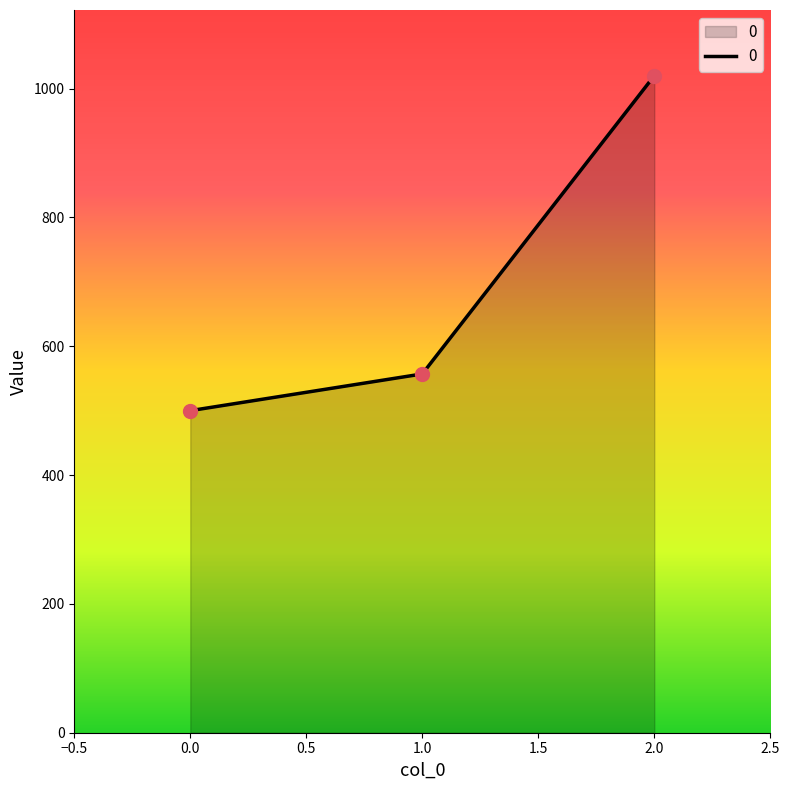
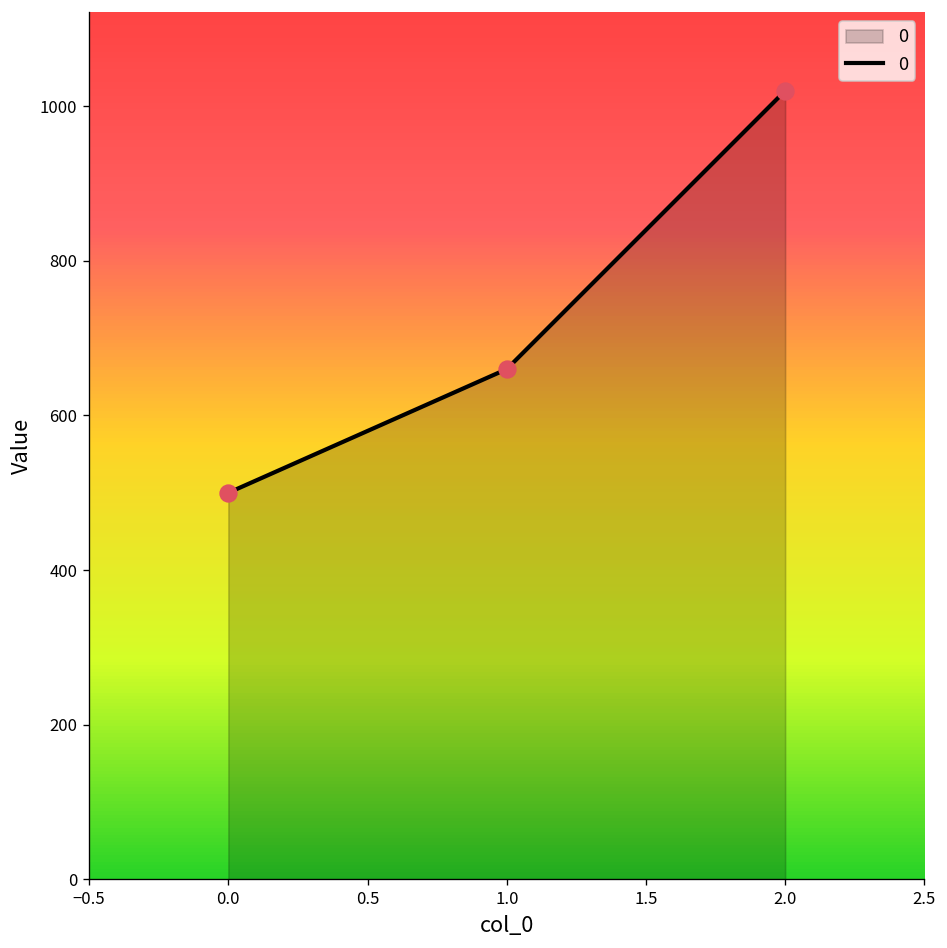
1.0: 560 -> 660
